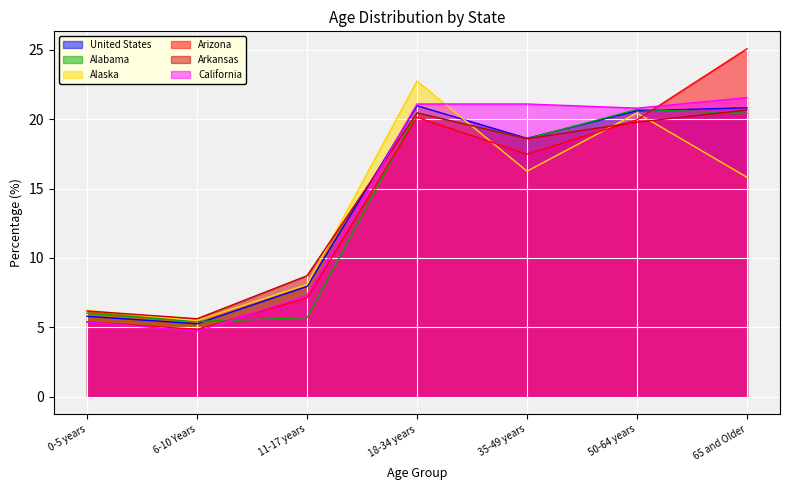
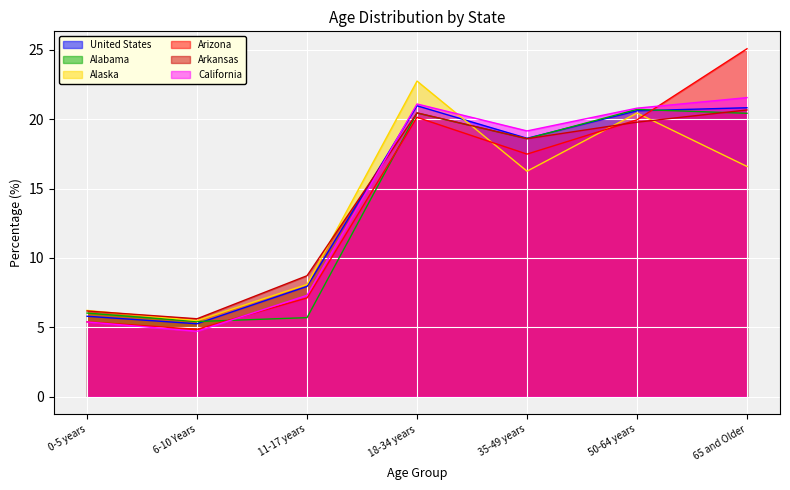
California, 35-49 years: 21.1 -> 19.2
Alaska, 65 and Older: 15.8 -> 16.6
